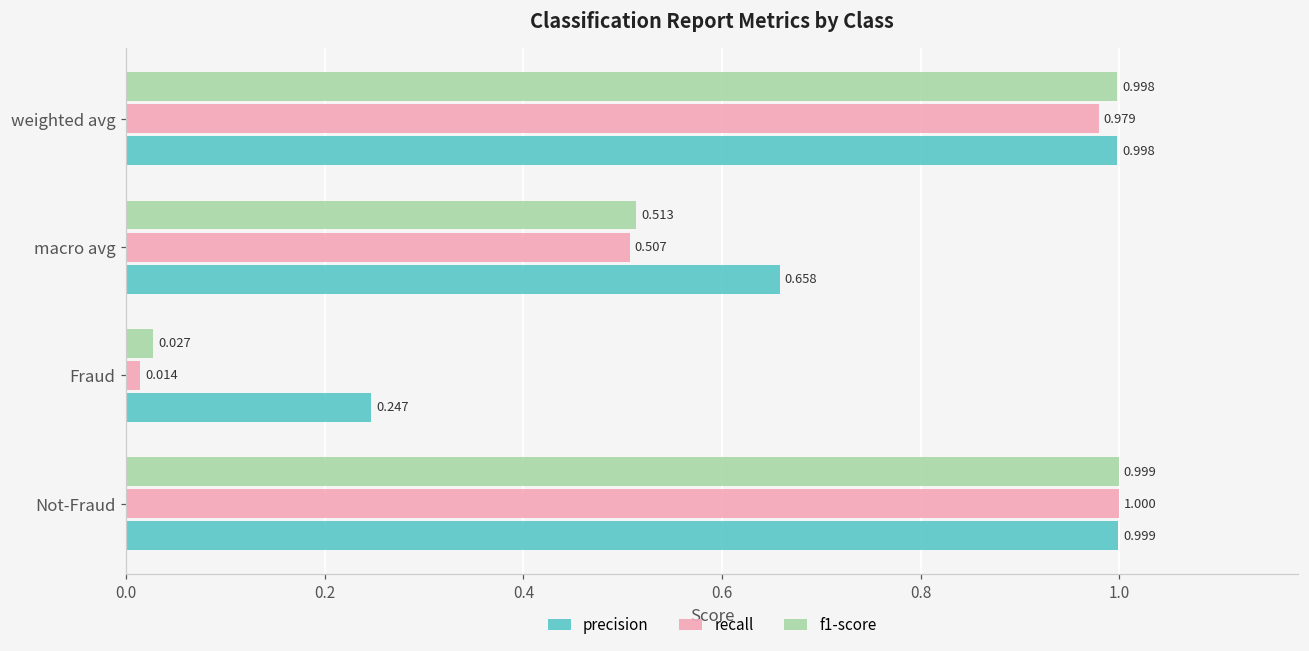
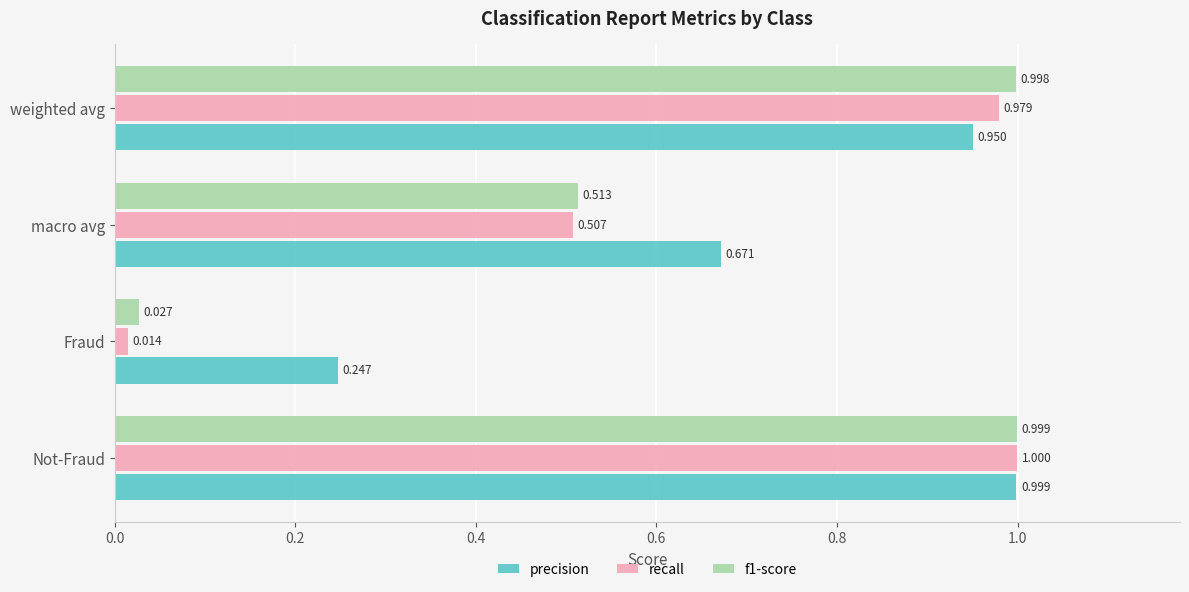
precision, weighted avg: 0.998 -> 0.950
precision, macro avg: 0.658 -> 0.671
